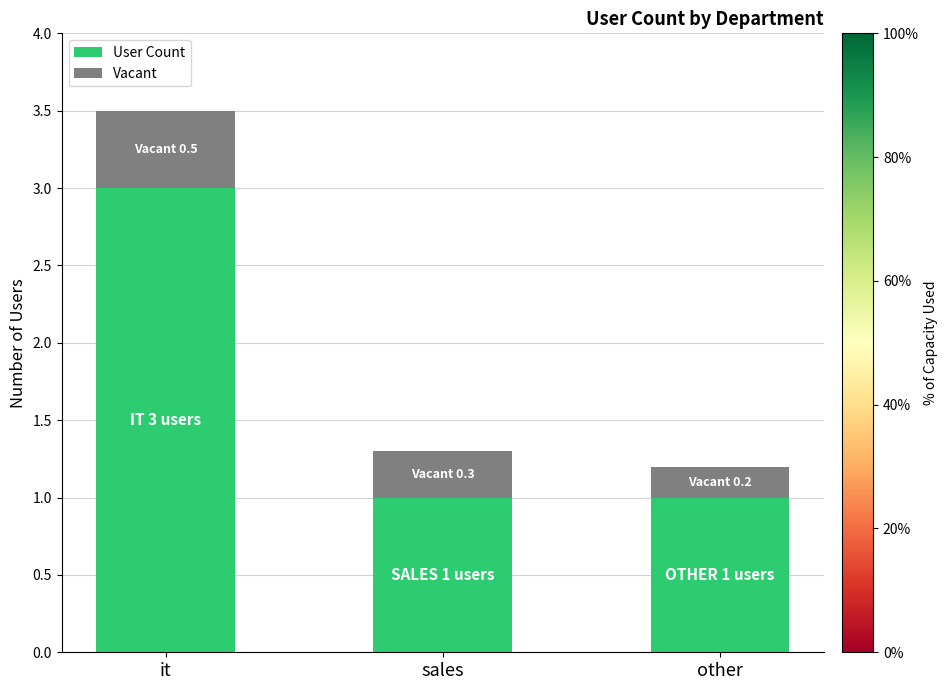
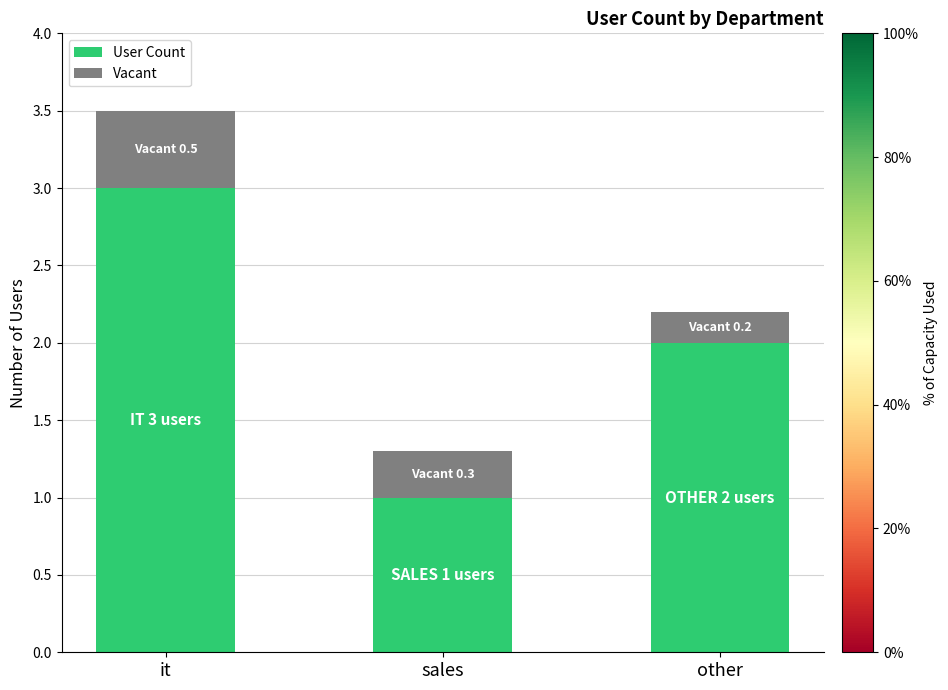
User Count, other: 1 -> 2
